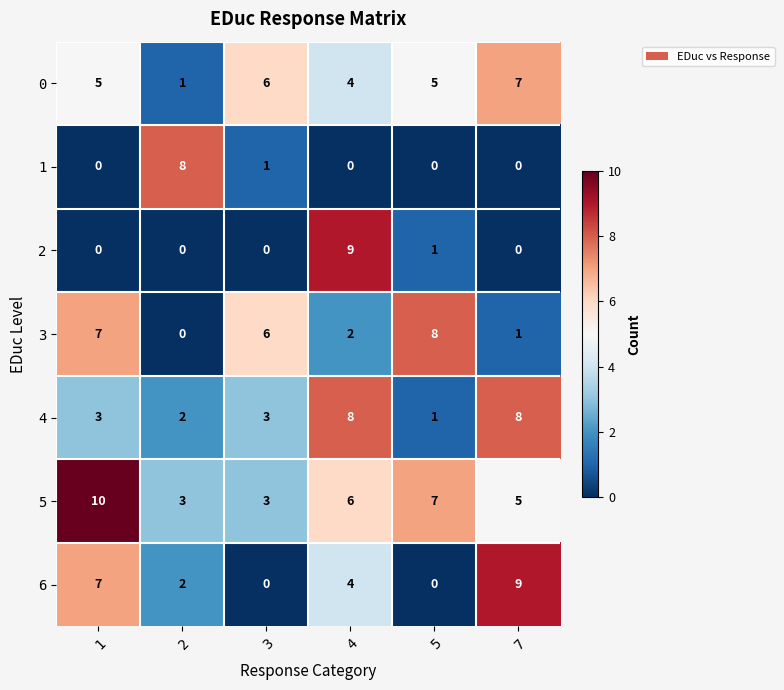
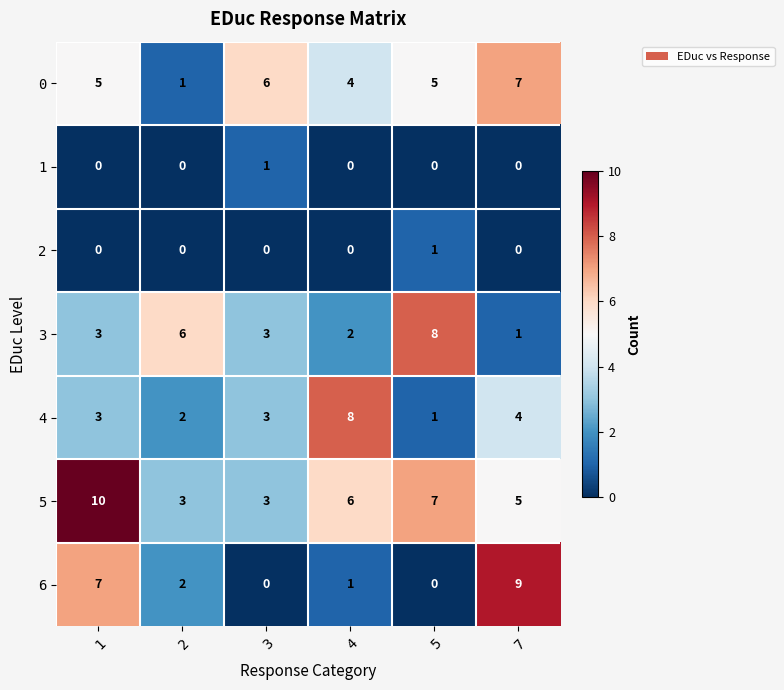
1, 2: 8 -> 0
2, 4: 9 -> 0
3, 1: 7 -> 3
3, 2: 0 -> 6
3, 3: 6 -> 3
4, 7: 8 -> 4
6, 4: 4 -> 1
